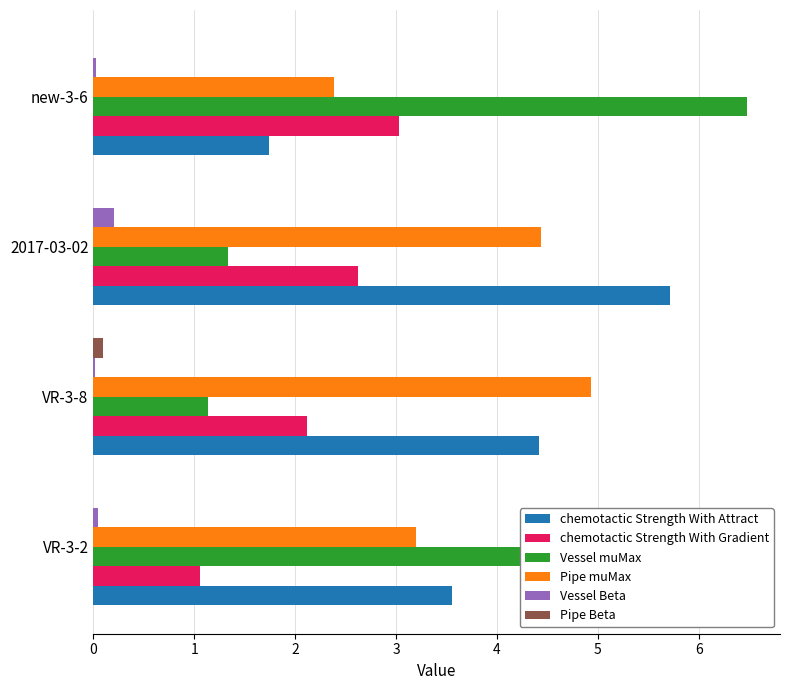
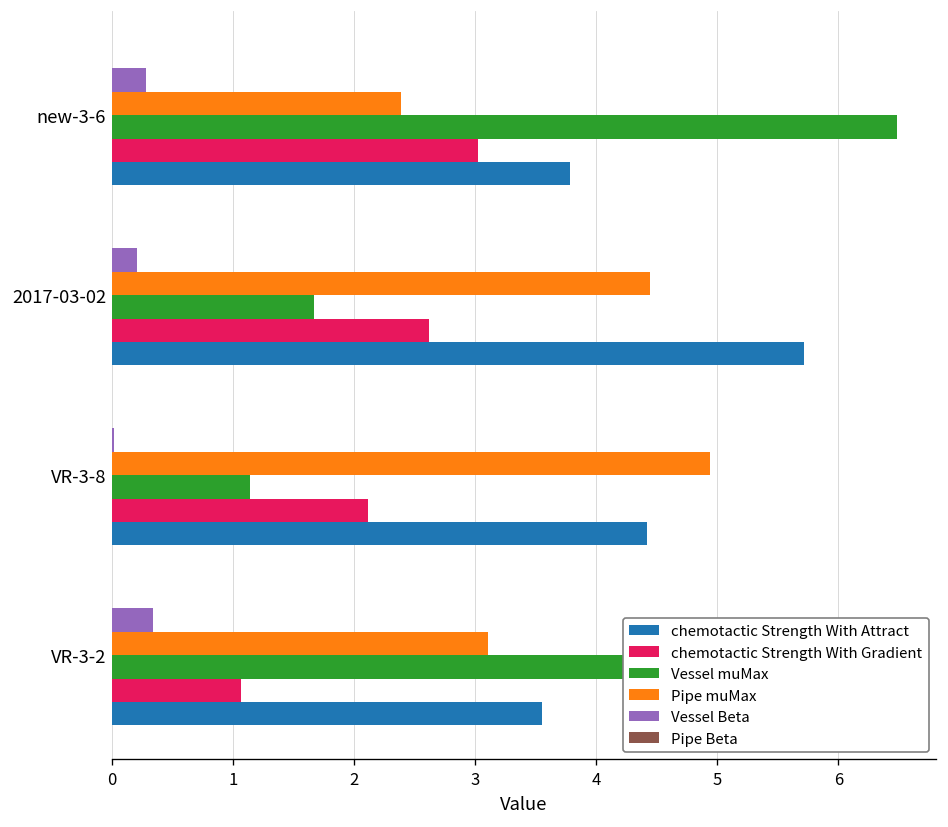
Vessel Beta, new-3-6: 0.02 -> 0.28
chemotactic Strength With Attract, new-3-6: 1.74 -> 3.78
Vessel muMax, 2017-03-02: 1.33 -> 1.67
Pipe Beta, VR-3-8: 0.10 -> 0.00
Vessel Beta, VR-3-2: 0.05 -> 0.34
Pipe muMax, VR-3-2: 3.20 -> 3.10
